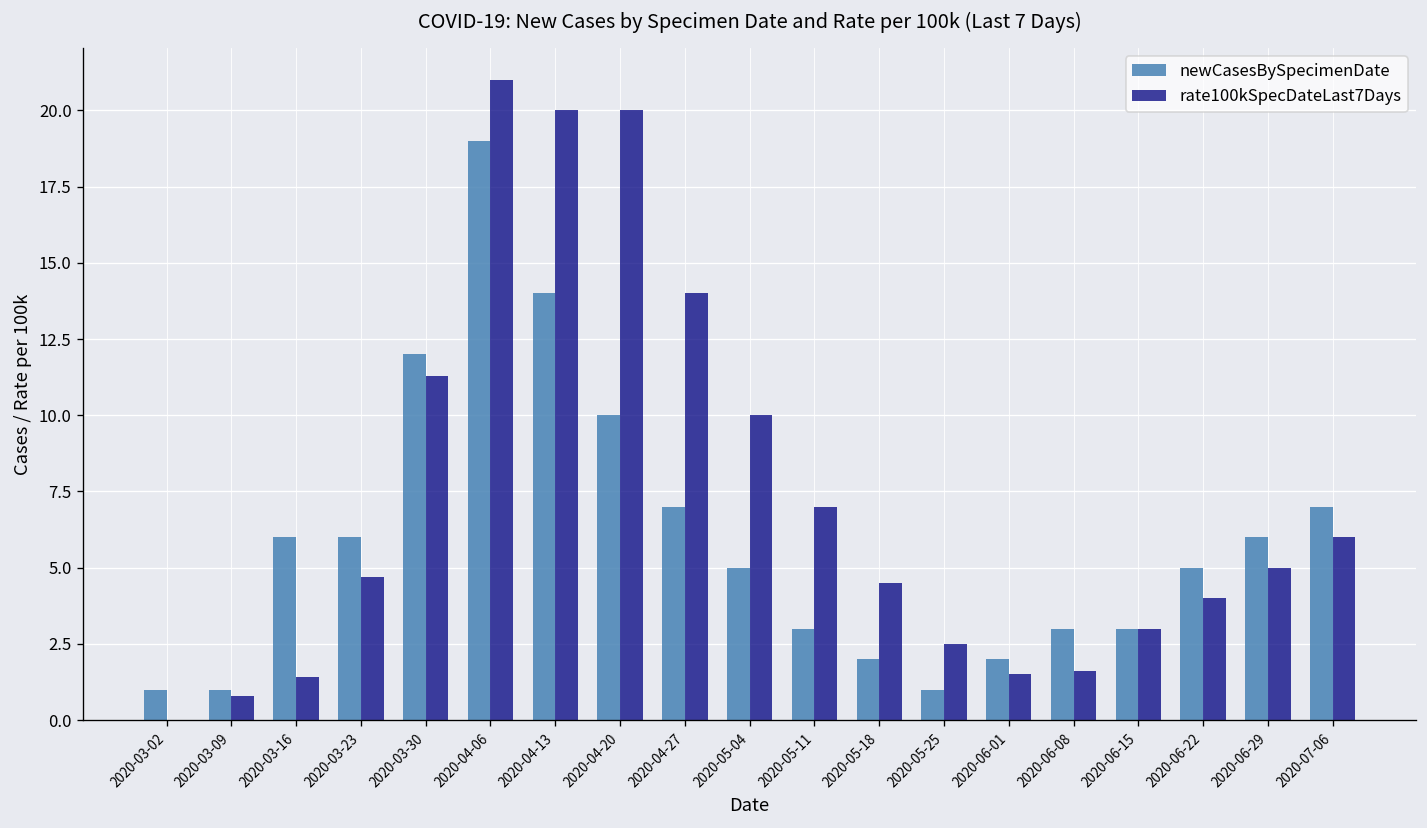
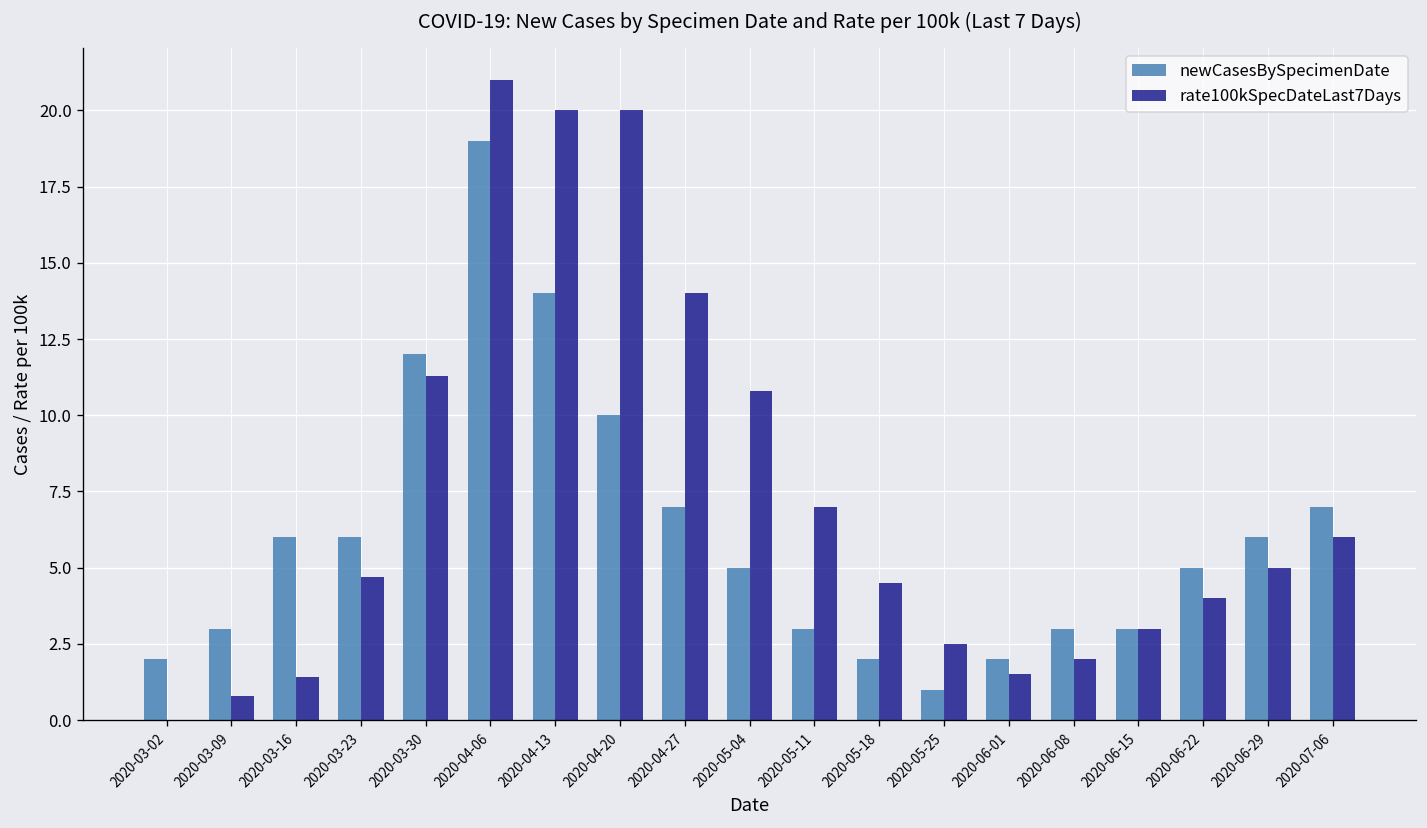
newCasesBySpecimenDate, 2020-03-02: 1 -> 2
newCasesBySpecimenDate, 2020-03-09: 1 -> 3
rate100kSpecDateLast7Days, 2020-05-04: 10.0 -> 10.8
rate100kSpecDateLast7Days, 2020-06-08: 1.6 -> 2.0
